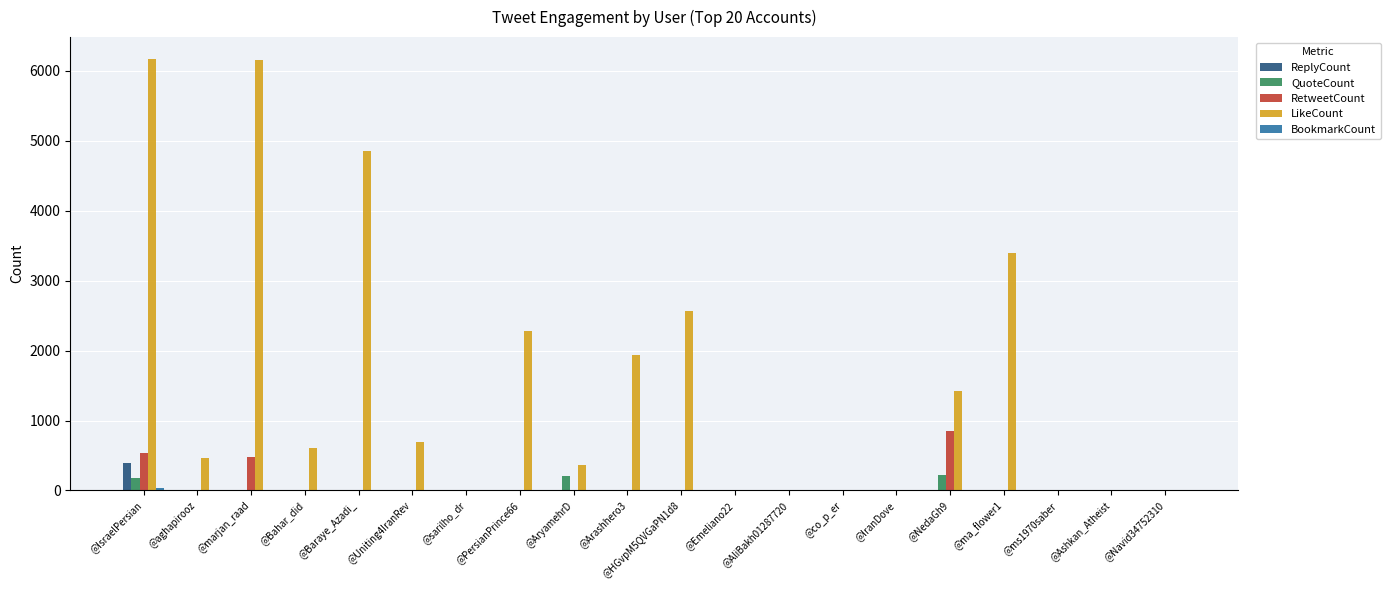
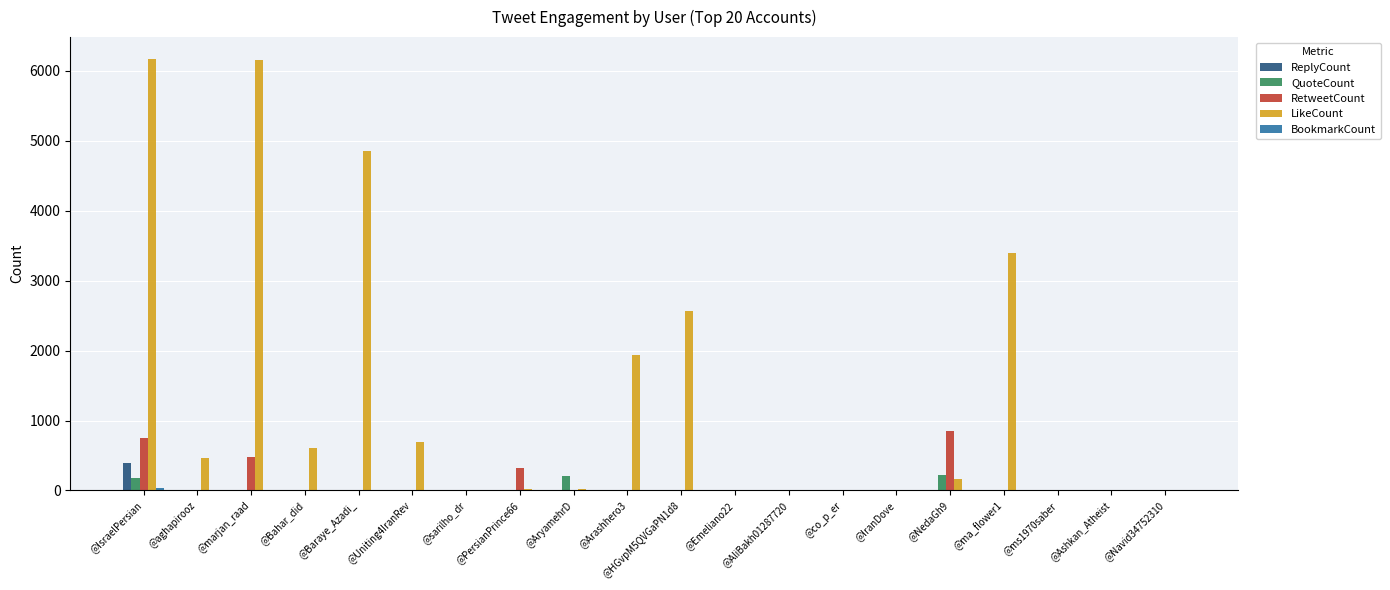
RetweetCount, @IsraelPersian: 500 -> 800
RetweetCount, @PersianPrince66: 0 -> 300
LikeCount, @PersianPrince66: 2300 -> 0
LikeCount, @AryamehrD: 400 -> 0
LikeCount, @NedaGh9: 1400 -> 200
